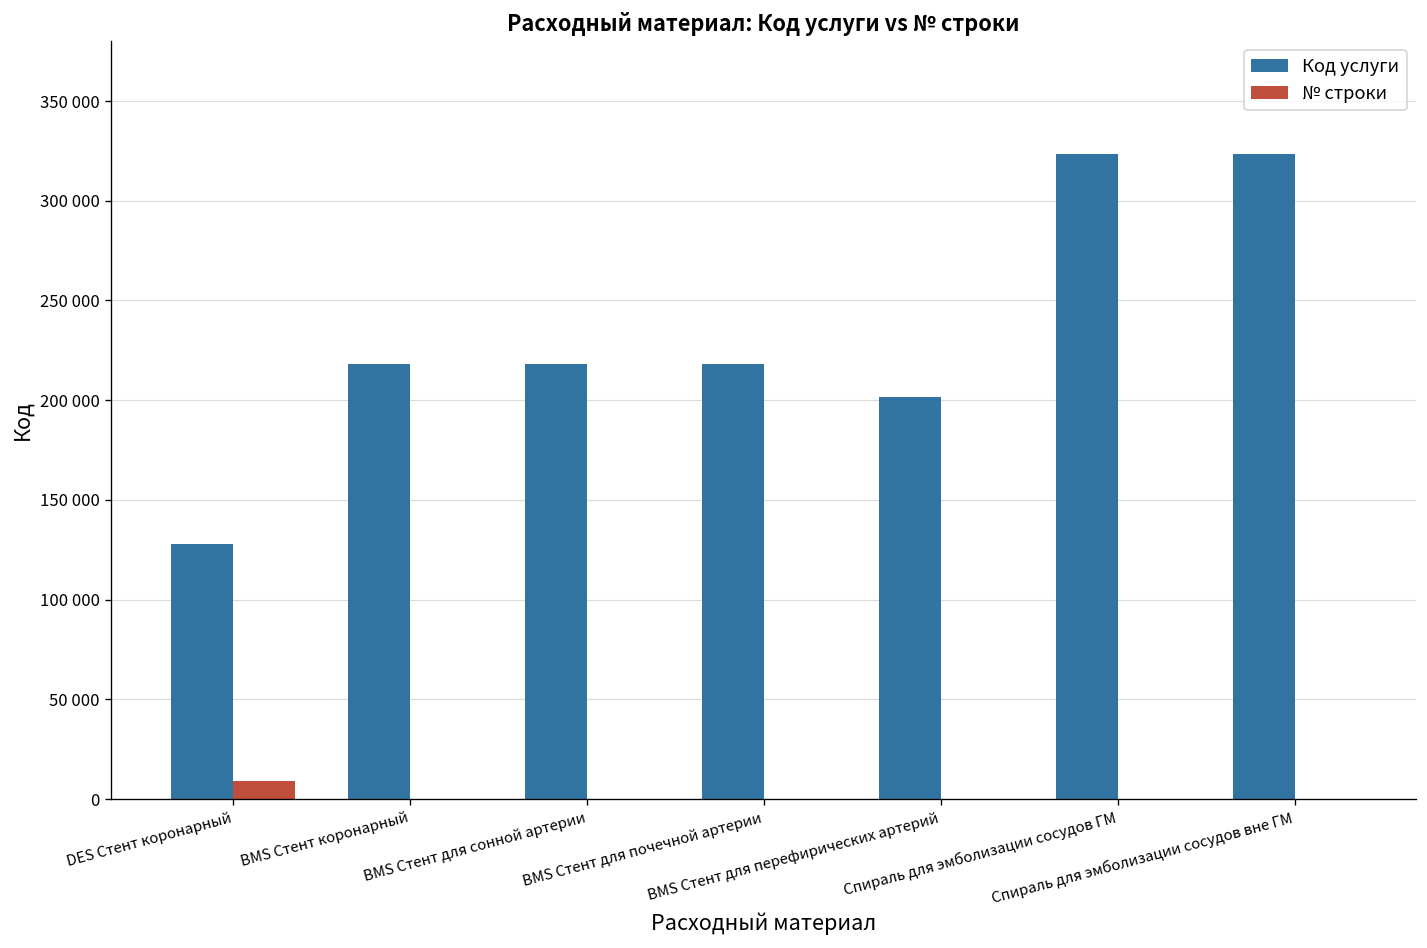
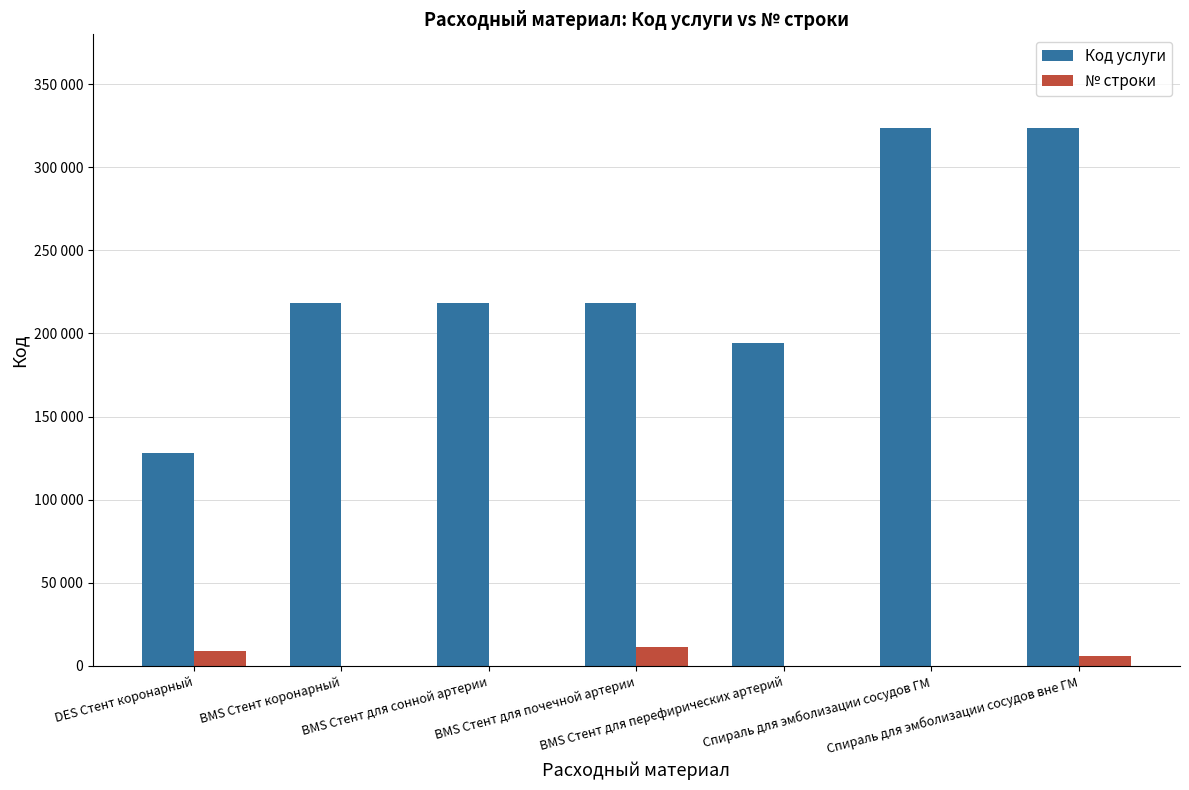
№ строки, BMS Стент для почечной артерии: 0 -> 12000
Код услуги, BMS Стент для перефирических артерий: 201000 -> 195000
№ строки, Спираль для эмболизации сосудов вне ГМ: 0 -> 6000
